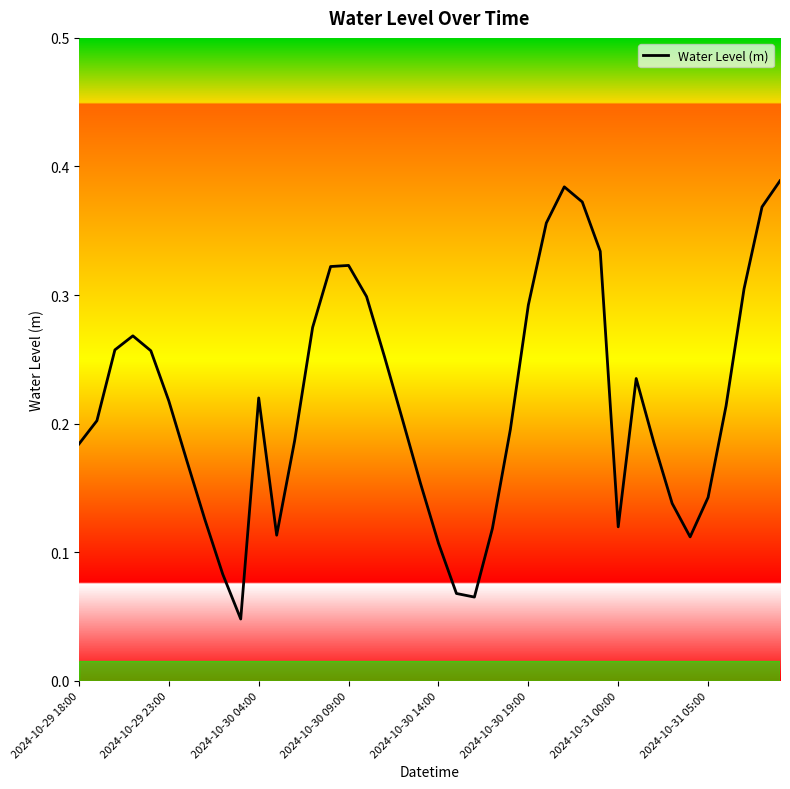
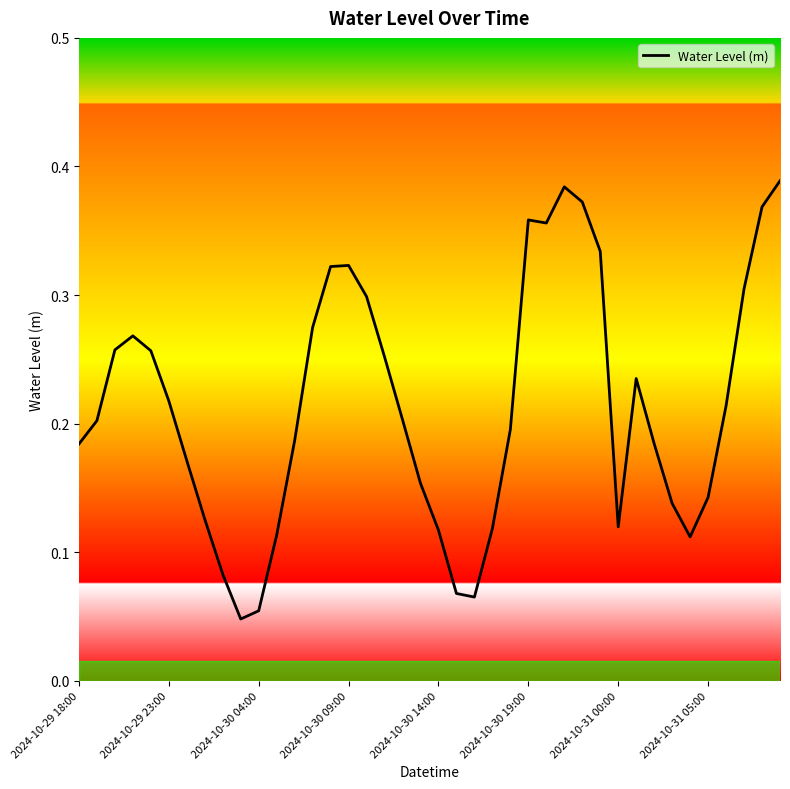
2024-10-30 04:00: 0.220 -> 0.054
2024-10-30 14:00: 0.107 -> 0.117
2024-10-30 19:00: 0.292 -> 0.358
